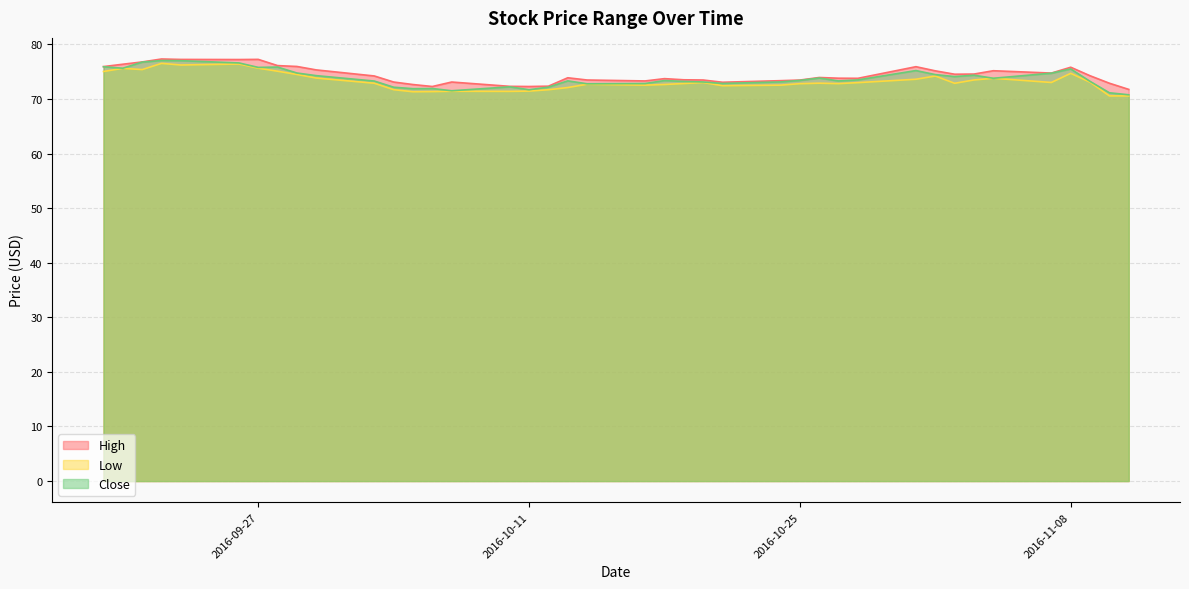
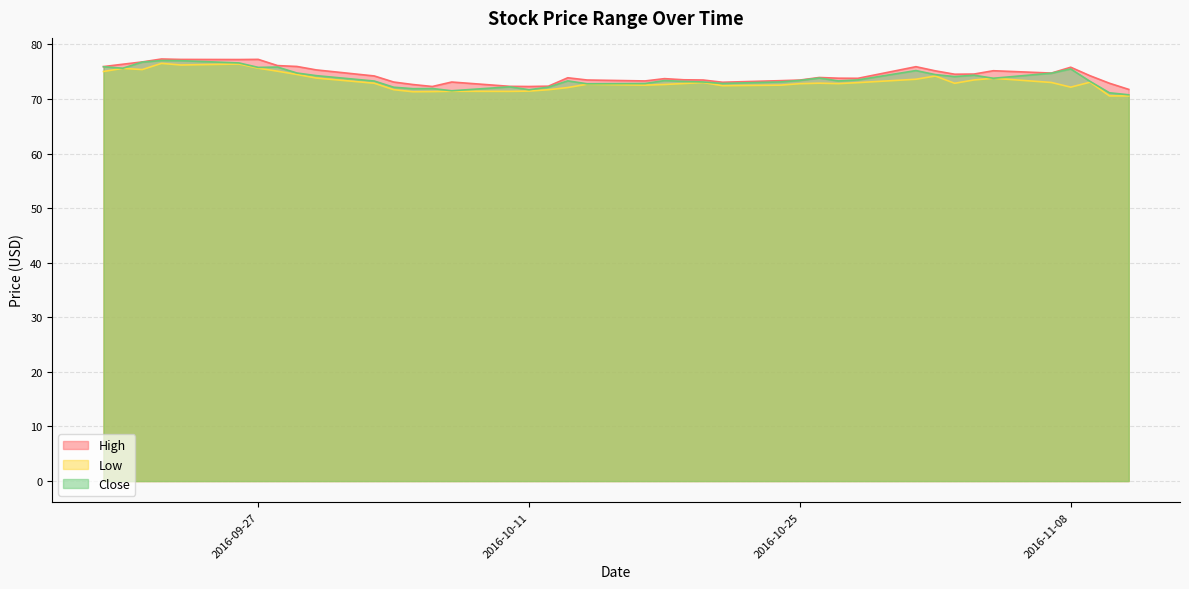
Low, 2016-11-08: 75 -> 72
